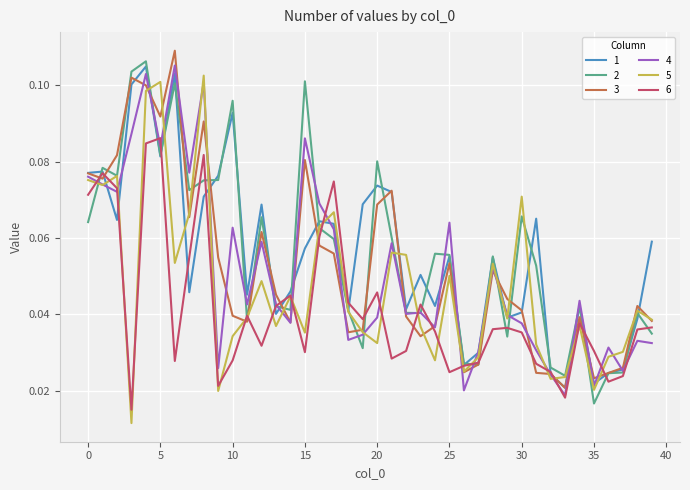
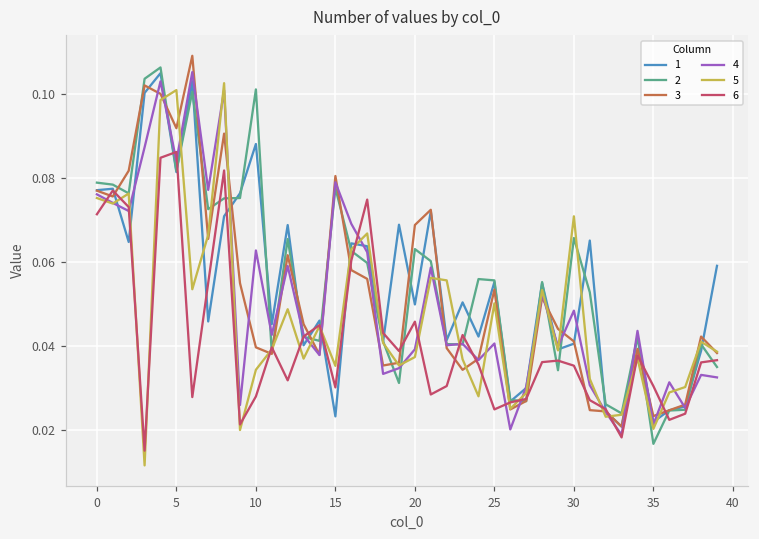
2, 0: 0.064 -> 0.079
1, 10: 0.093 -> 0.088
2, 10: 0.096 -> 0.101
1, 15: 0.057 -> 0.023
2, 15: 0.101 -> 0.078
4, 15: 0.086 -> 0.079
1, 20: 0.074 -> 0.050
2, 20: 0.080 -> 0.063
5, 20: 0.032 -> 0.037
4, 25: 0.064 -> 0.041
4, 30: 0.038 -> 0.048
